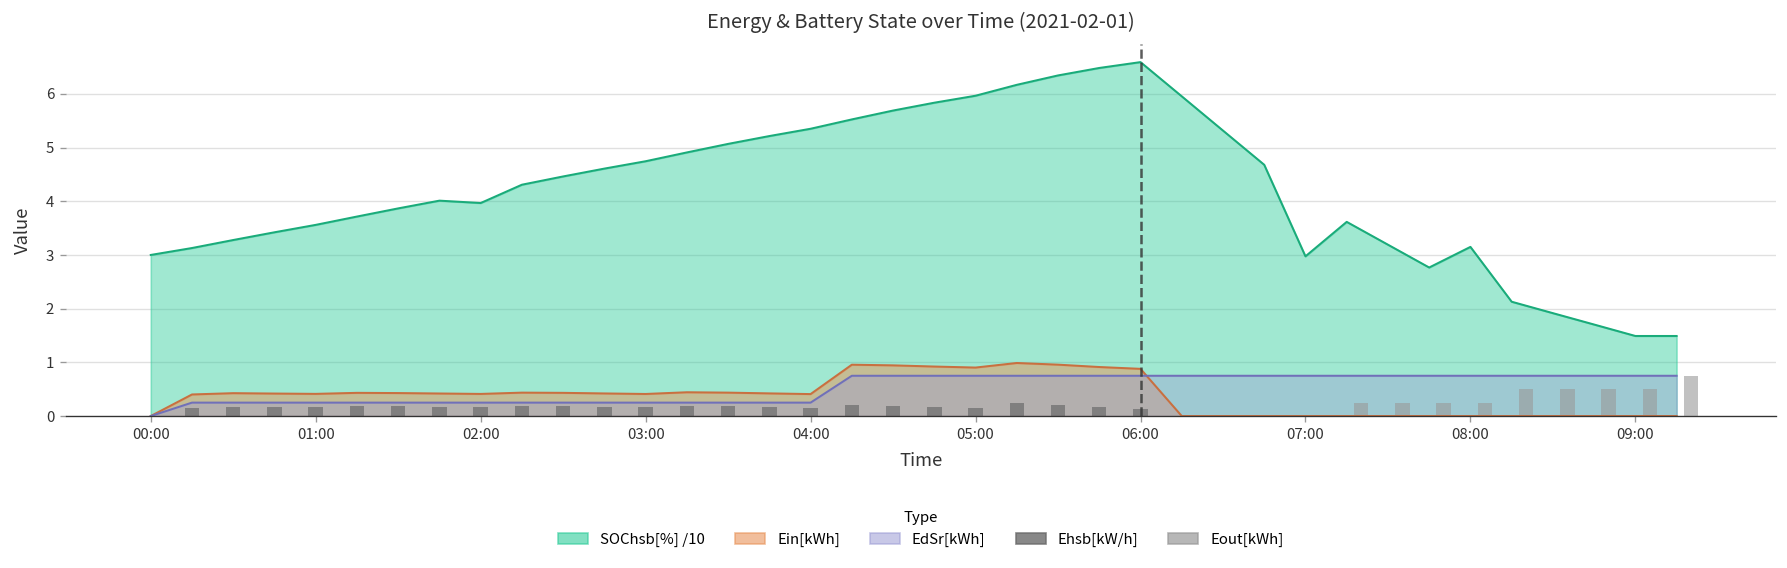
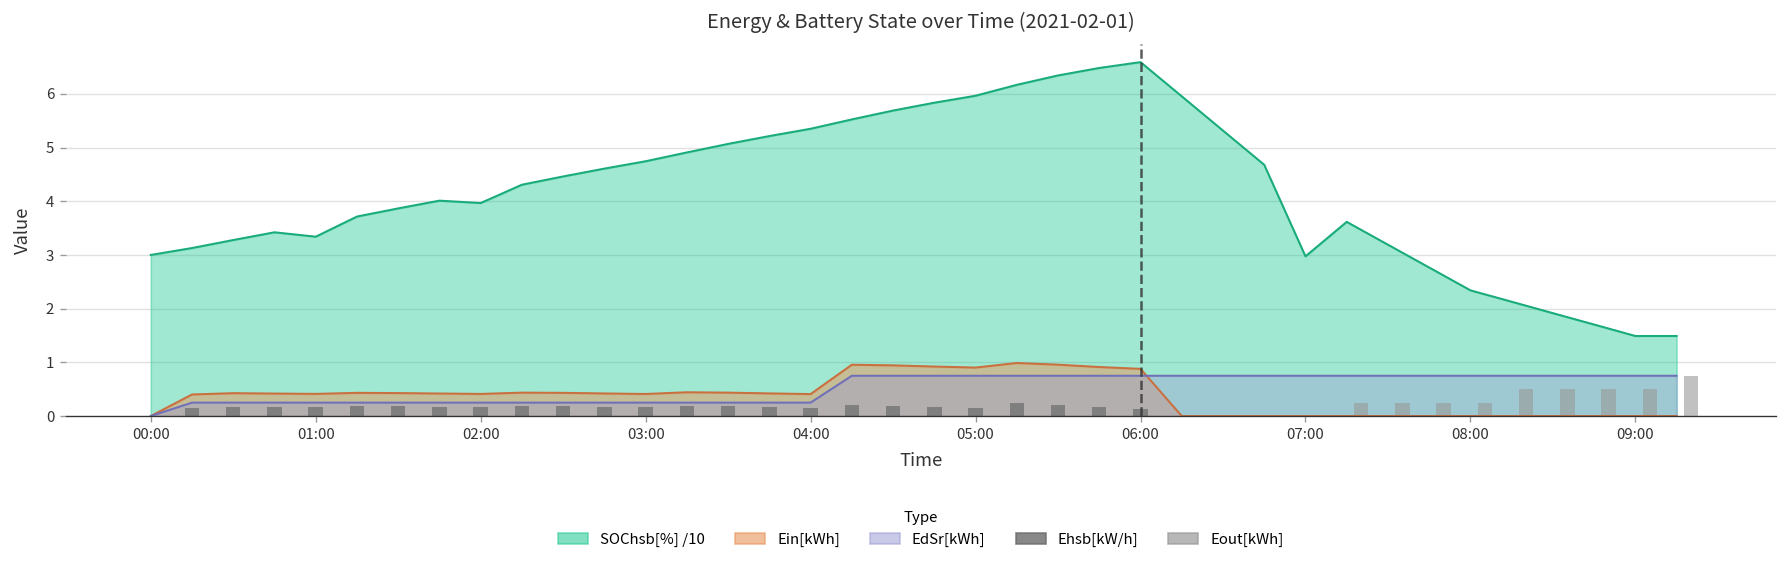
SOChsb[%] /10, 01:00: 3.6 -> 3.3
SOChsb[%] /10, 08:00: 3.2 -> 2.3
